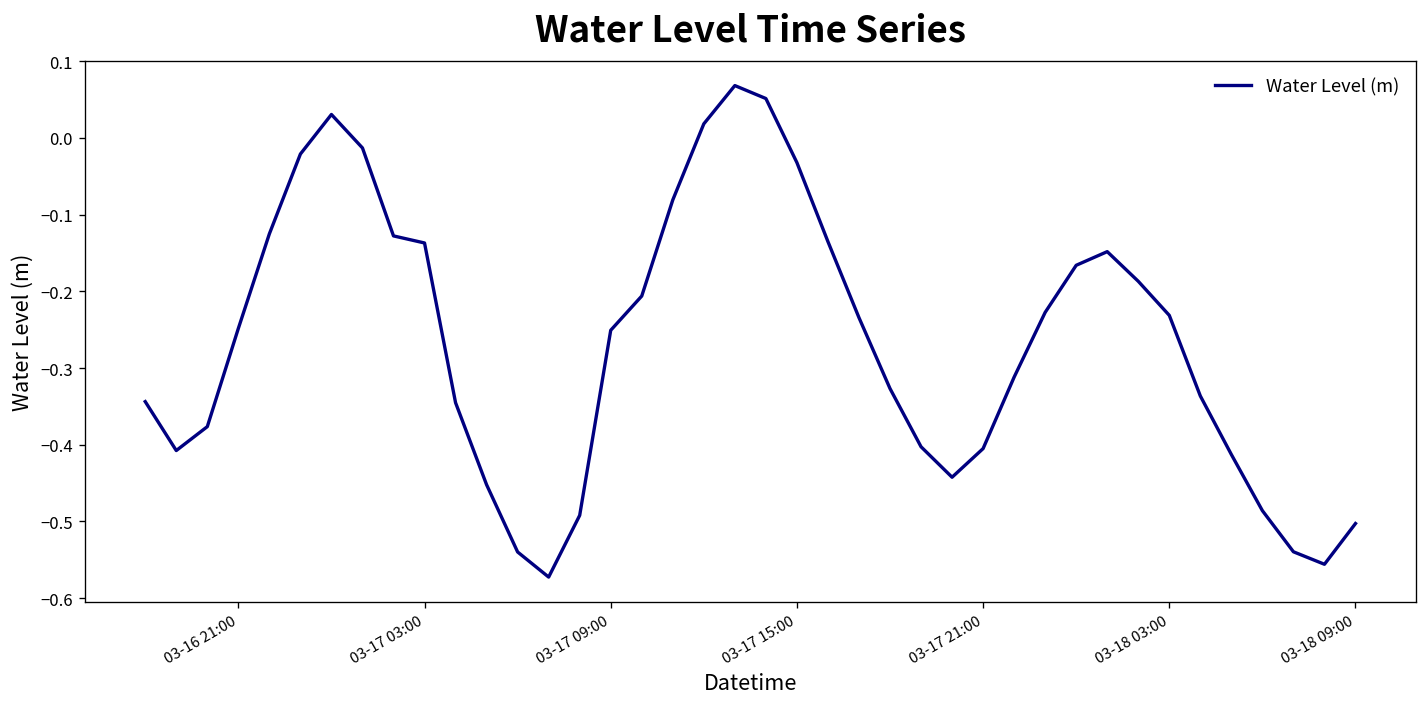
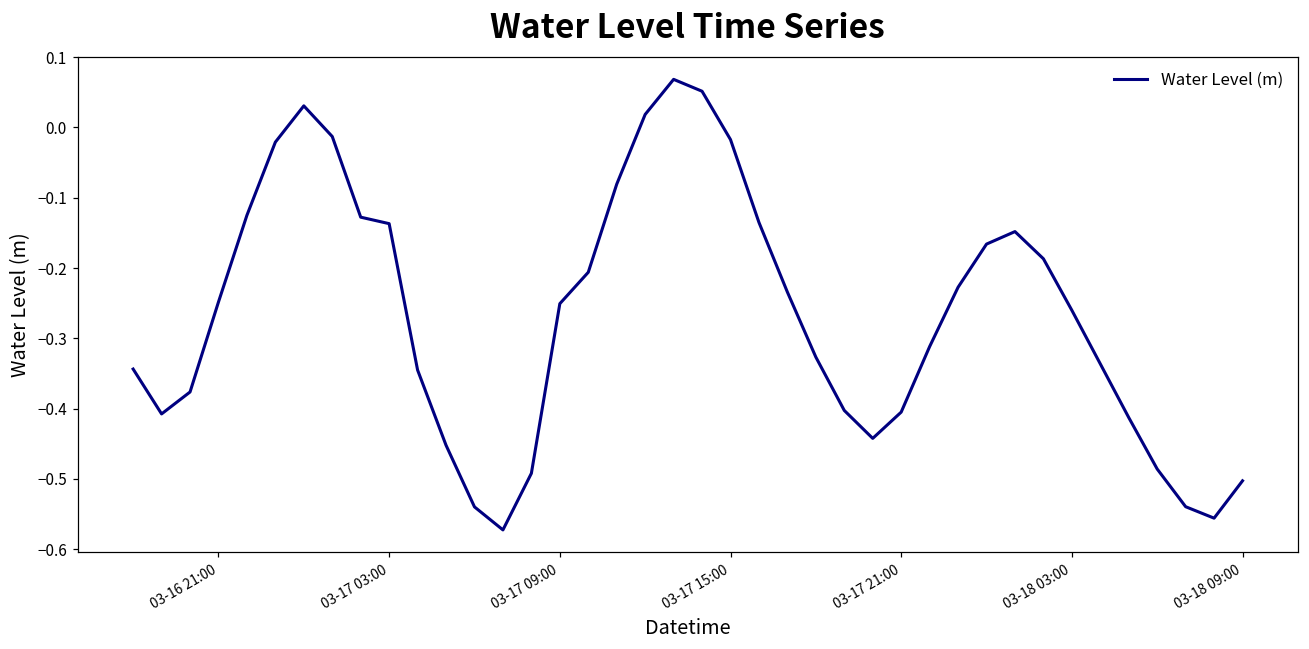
03-17 15:00: -0.03 -> -0.02
03-18 03:00: -0.23 -> -0.26
